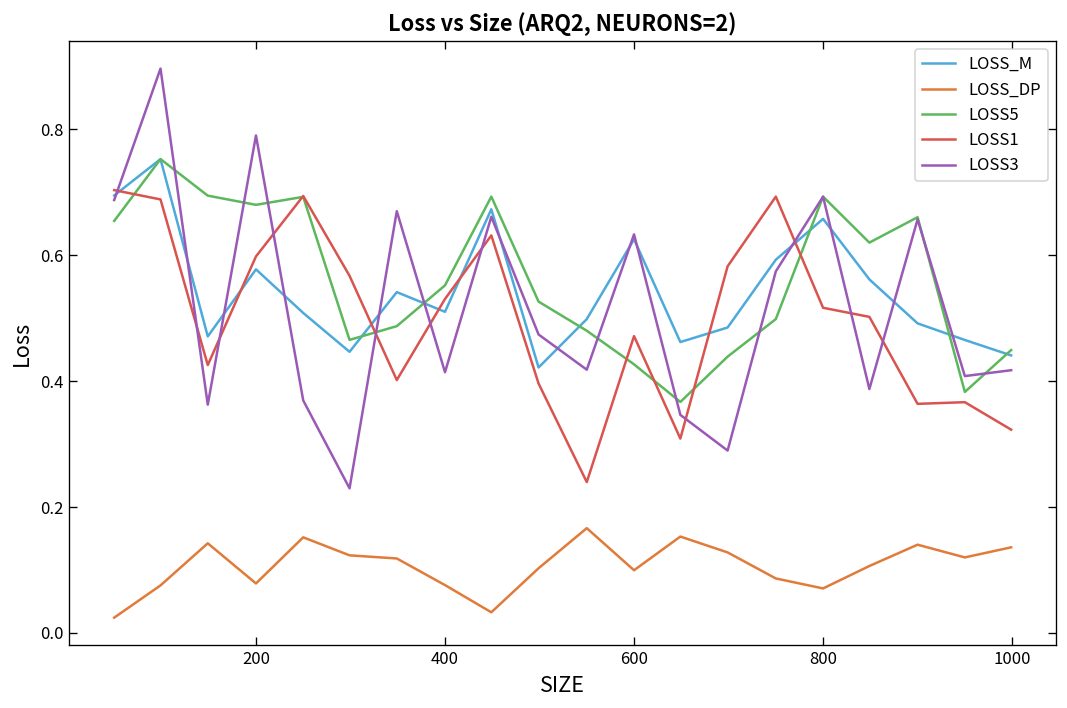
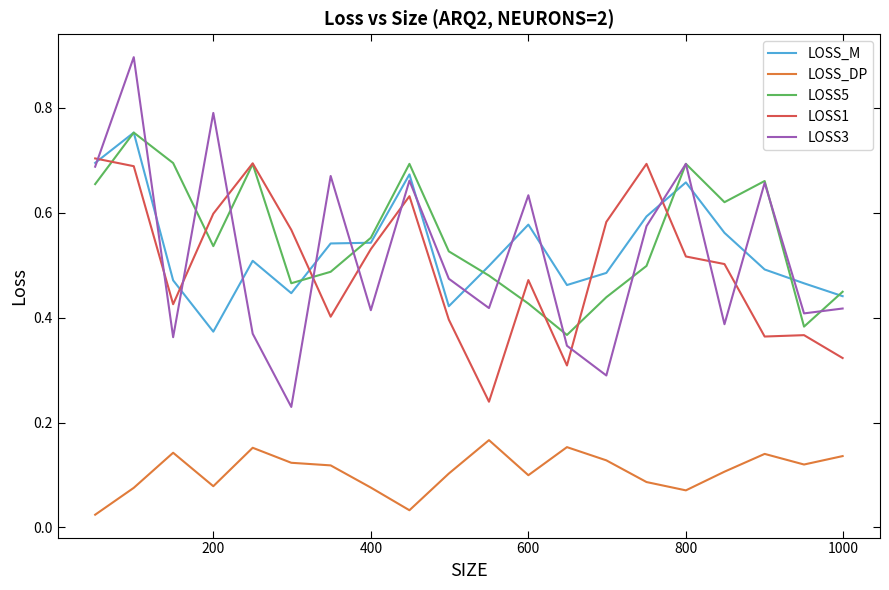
LOSS_M, 200: 0.58 -> 0.37
LOSS5, 200: 0.68 -> 0.54
LOSS_M, 400: 0.51 -> 0.54
LOSS_M, 600: 0.63 -> 0.58
